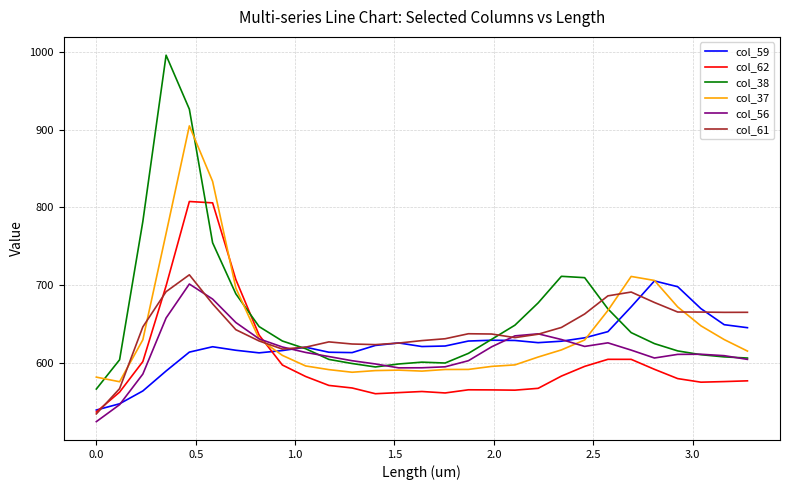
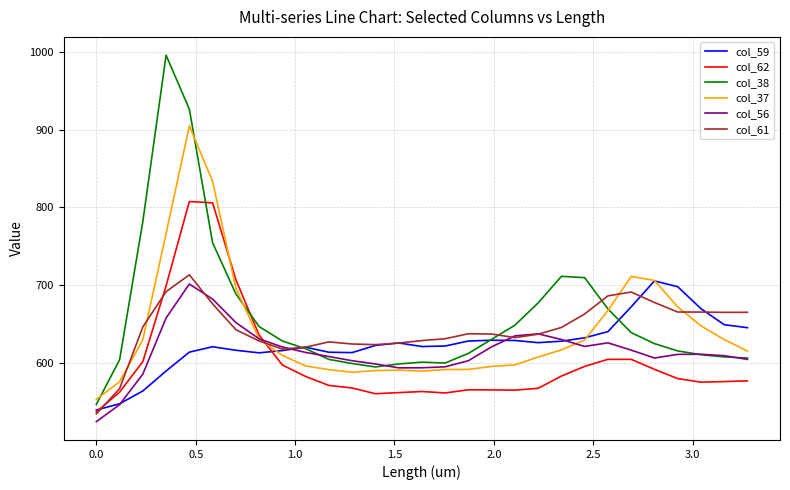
col_38, 0.0: 570 -> 550
col_37, 0.0: 580 -> 550
